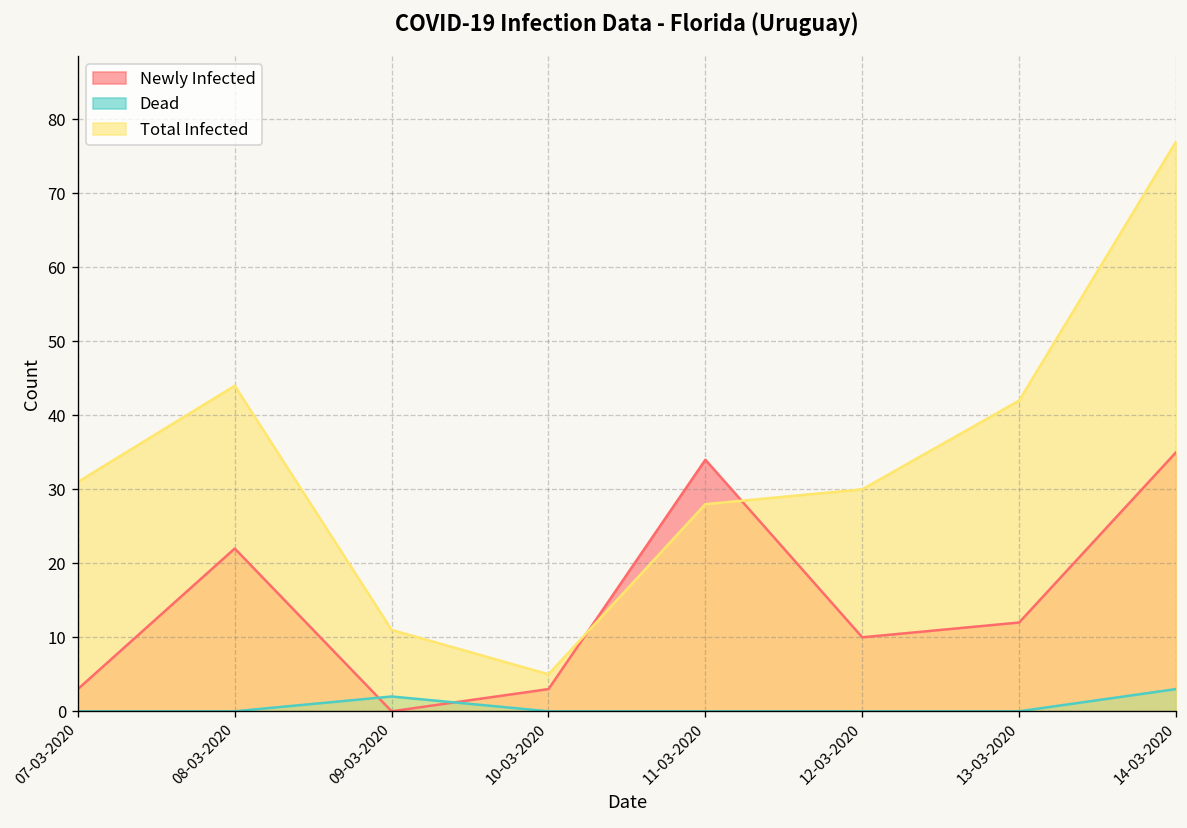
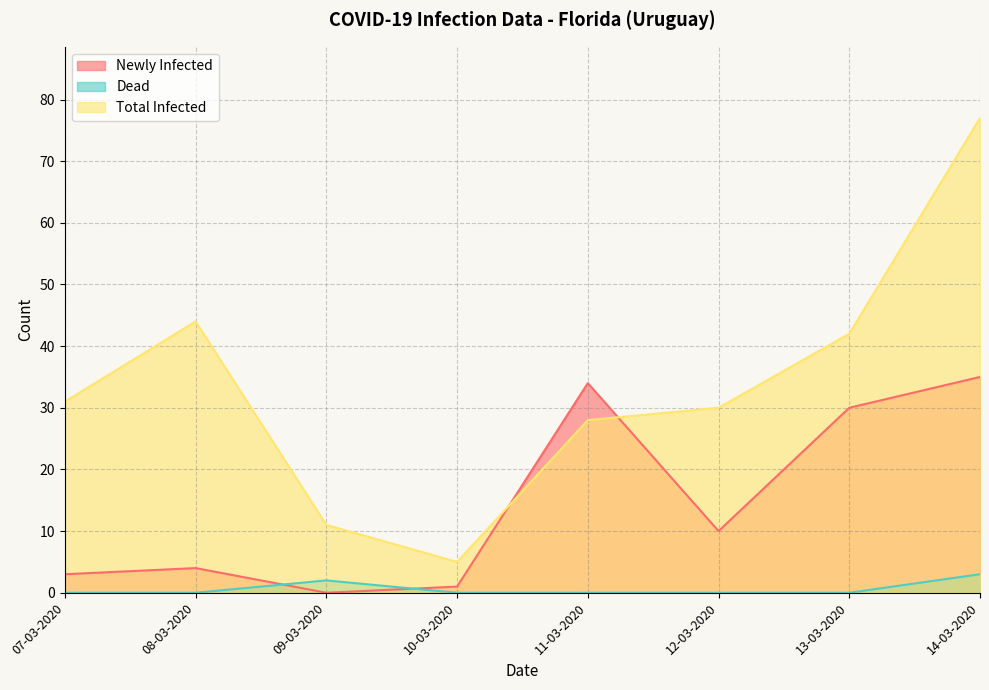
Newly Infected, 08-03-2020: 22 -> 4
Newly Infected, 10-03-2020: 3 -> 1
Newly Infected, 13-03-2020: 12 -> 30
